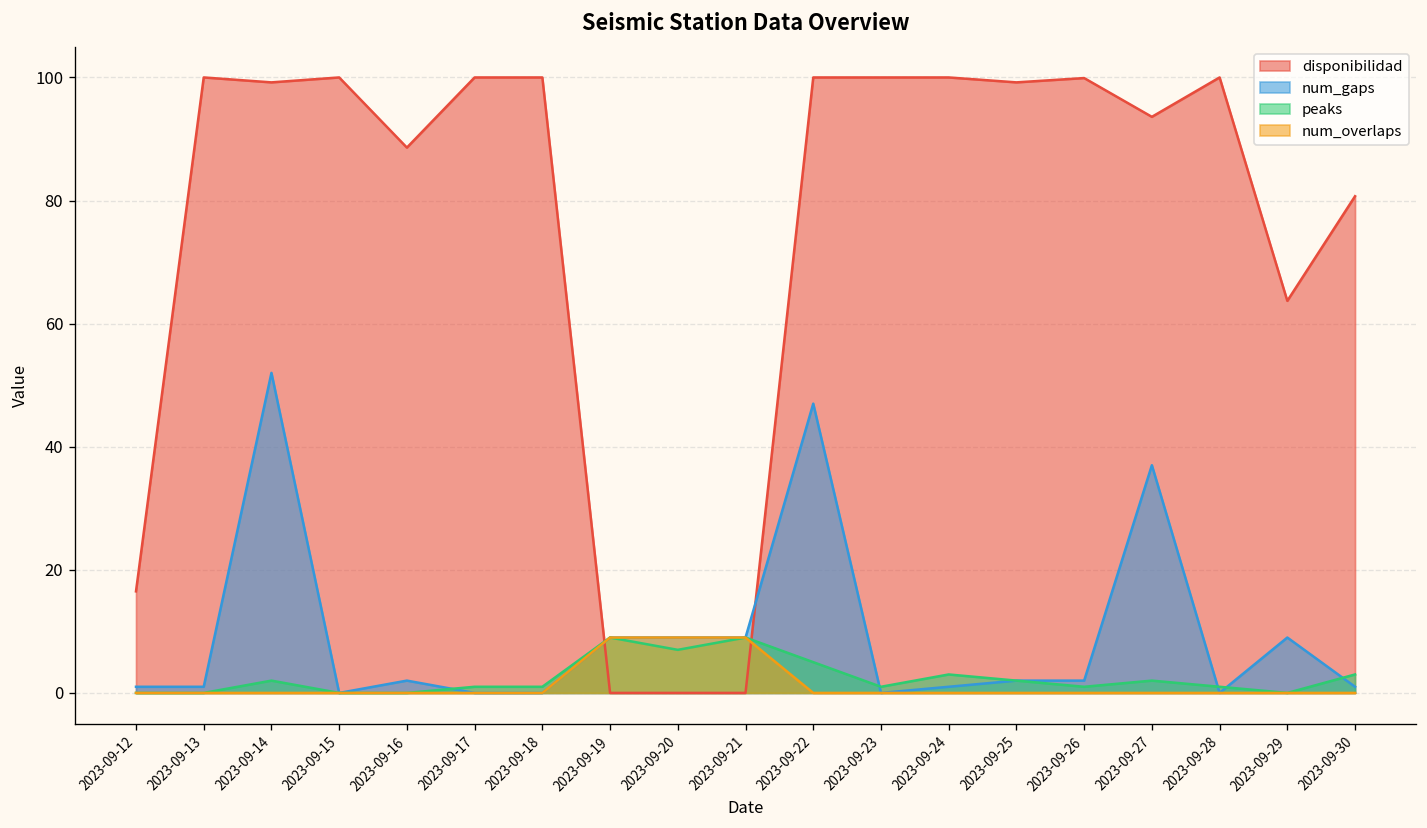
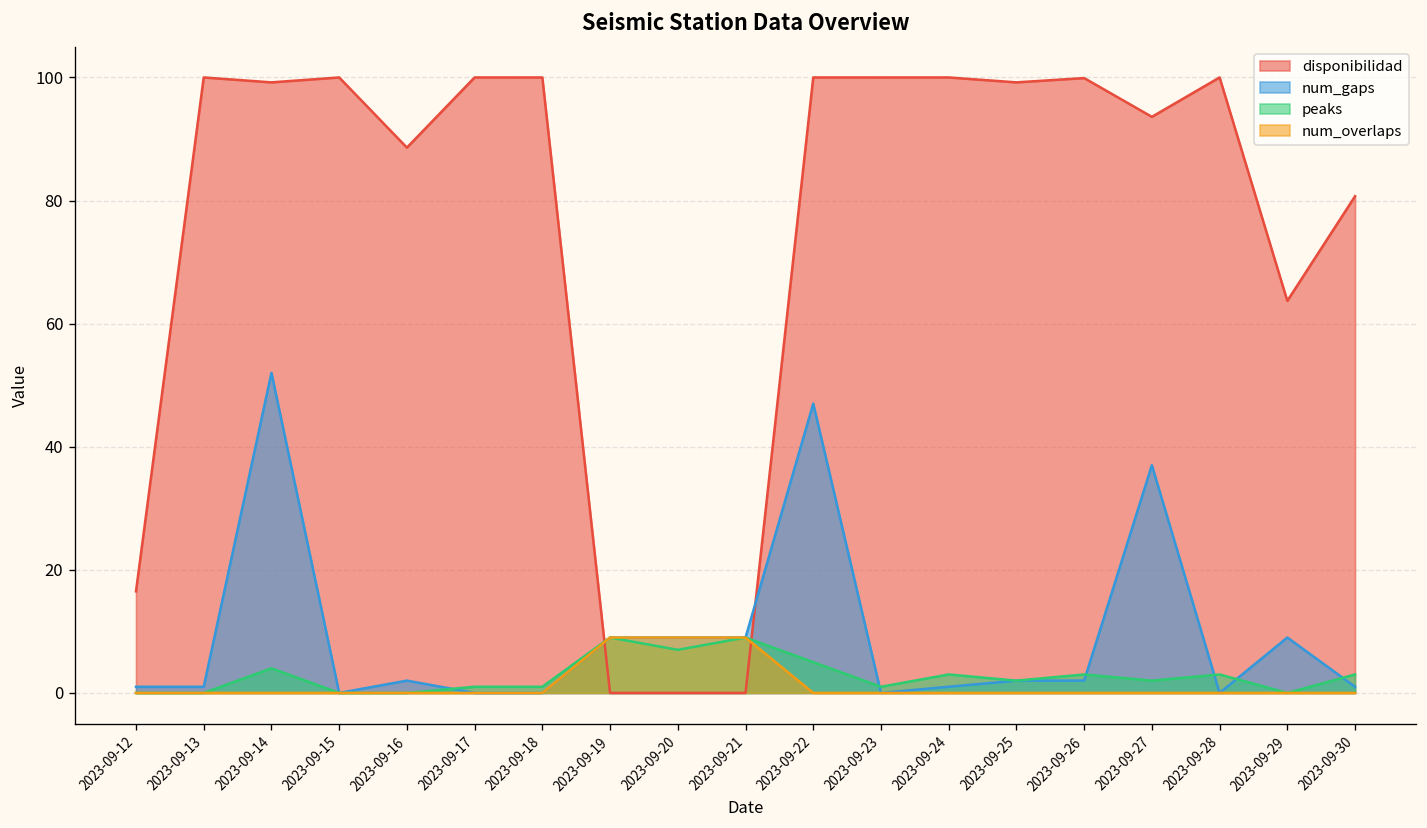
peaks, 2023-09-14: 2 -> 4
peaks, 2023-09-26: 1 -> 3
peaks, 2023-09-28: 1 -> 3
